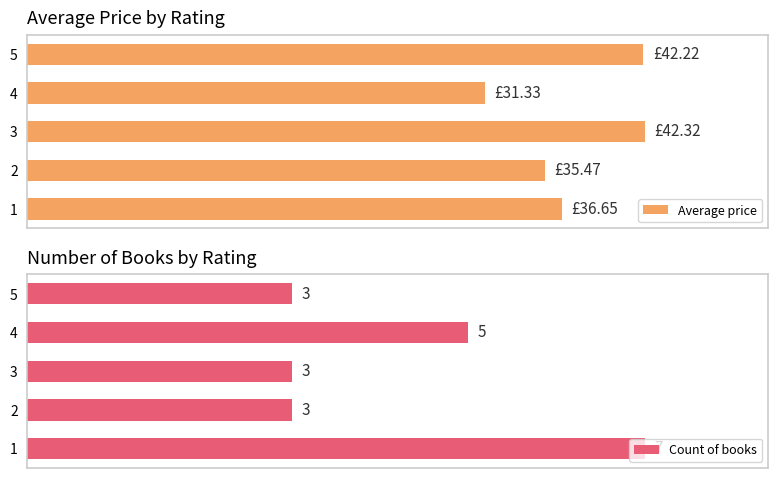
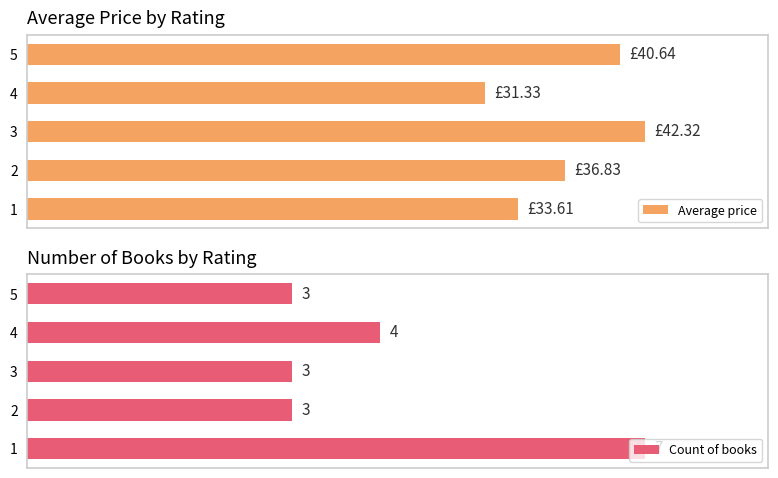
Average Price by Rating, 5: £42.22 -> £40.64
Average Price by Rating, 2: £35.47 -> £36.83
Average Price by Rating, 1: £36.65 -> £33.61
Number of Books by Rating, 4: 5 -> 4
